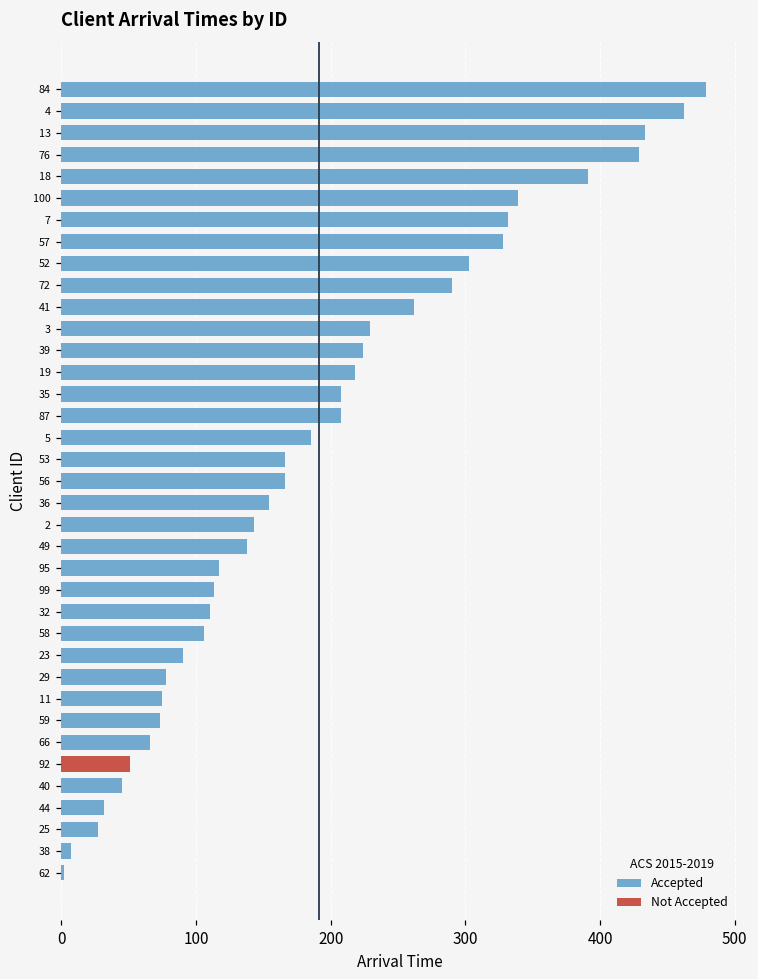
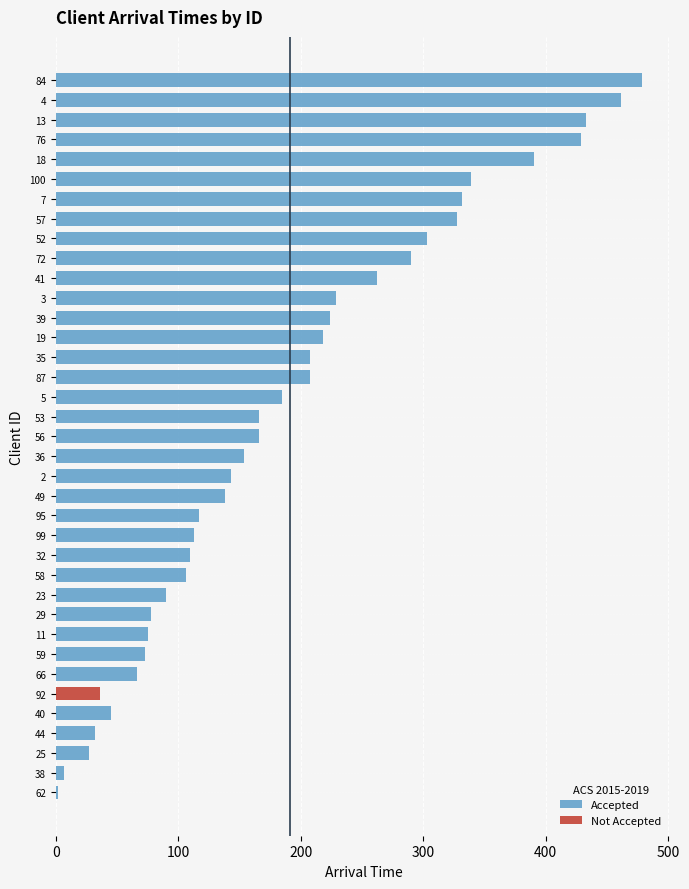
Not Accepted, 92: 51 -> 36
